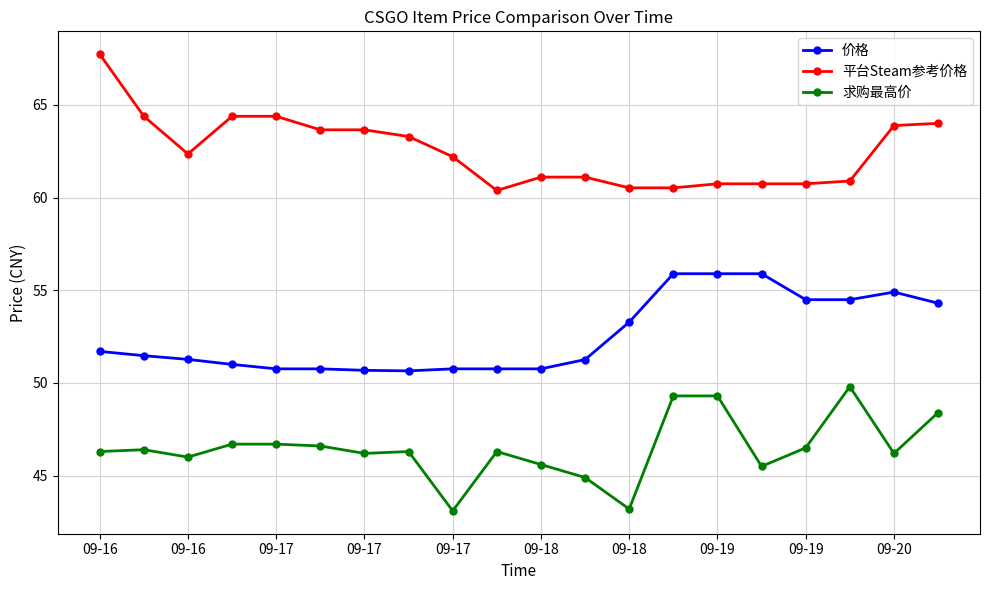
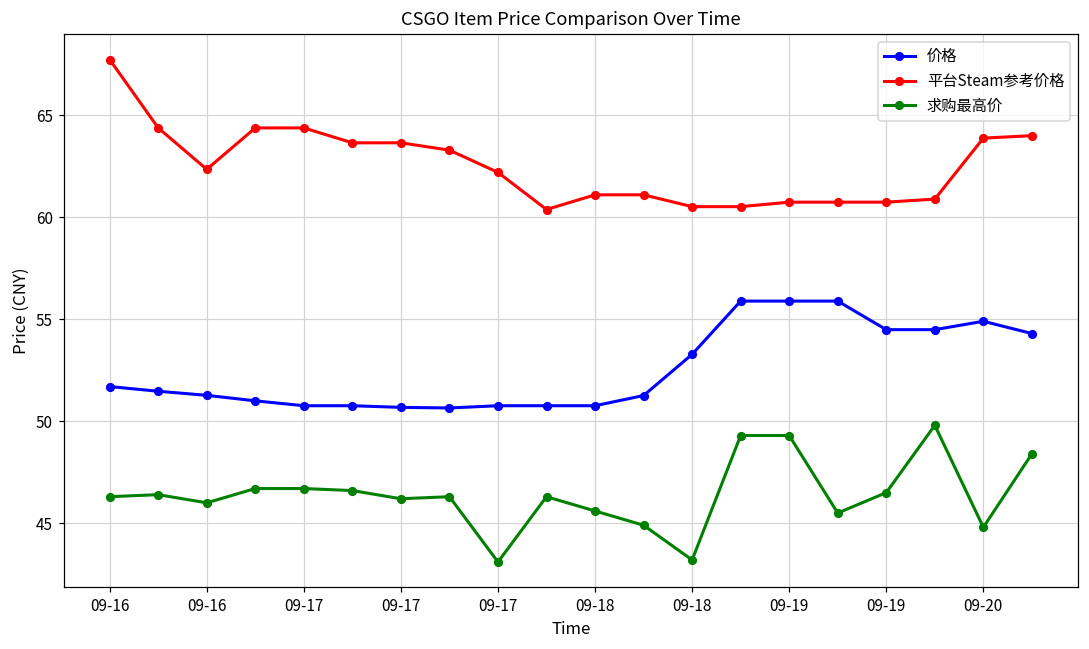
求购最高价, 09-20: 46.2 -> 44.8
